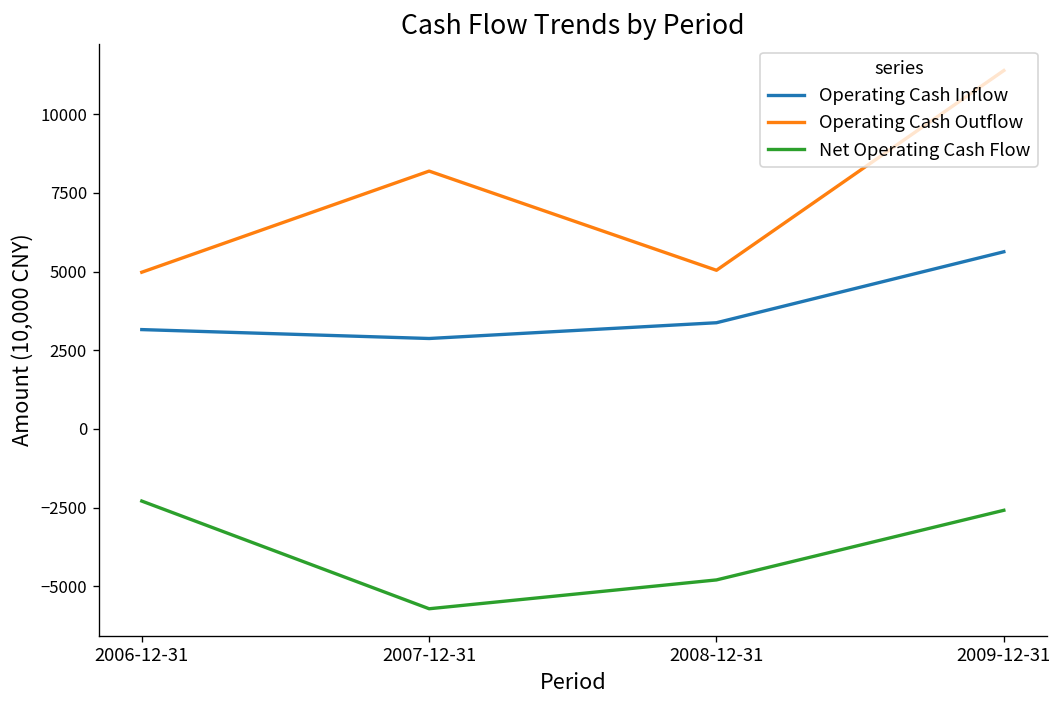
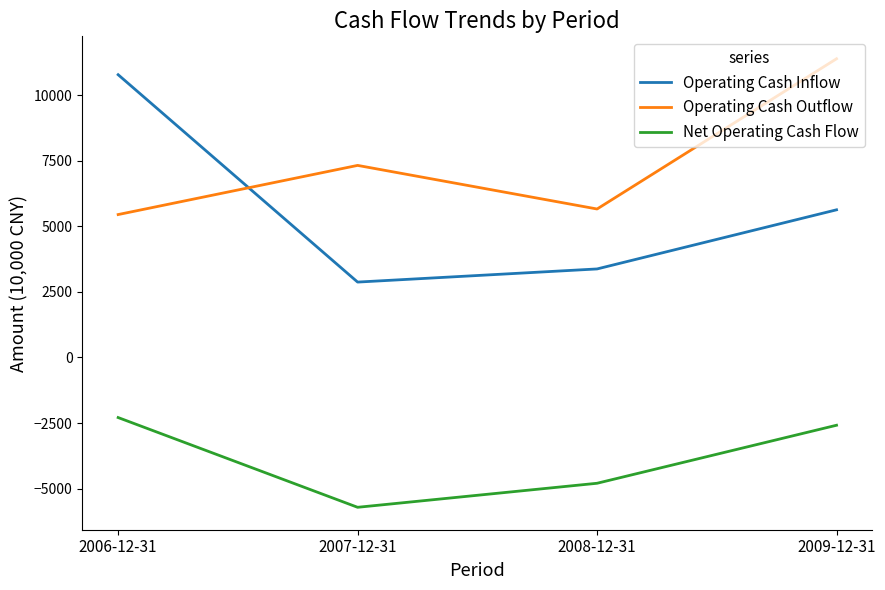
Operating Cash Inflow, 2006-12-31: 3200 -> 10800
Operating Cash Outflow, 2006-12-31: 5000 -> 5400
Operating Cash Outflow, 2007-12-31: 8200 -> 7300
Operating Cash Outflow, 2008-12-31: 5000 -> 5700
